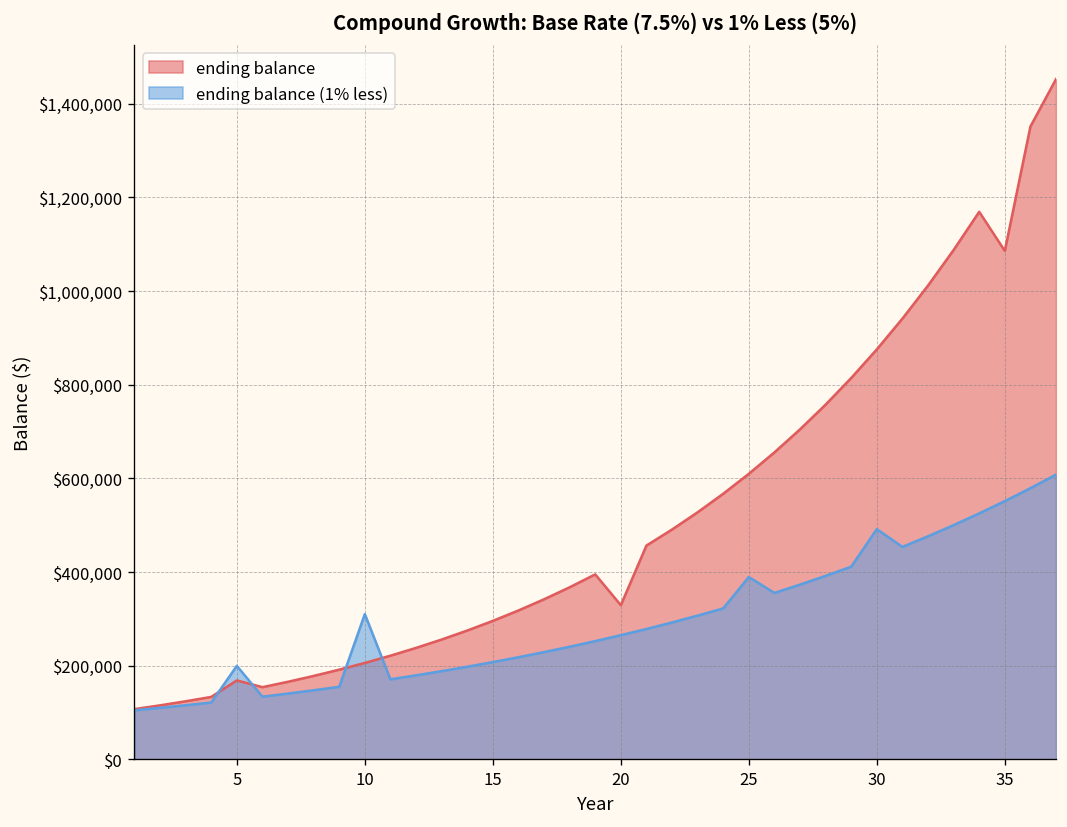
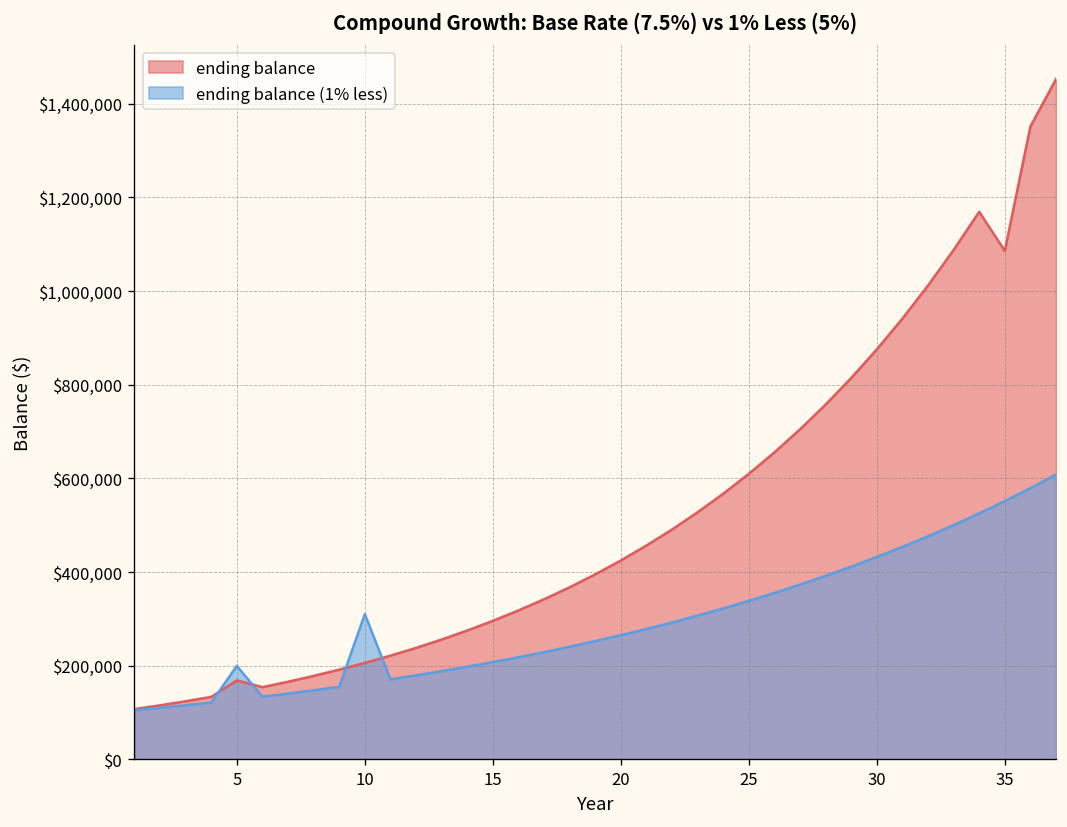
ending balance, 20: $330,000 -> $420,000
ending balance (1% less), 25: $390,000 -> $340,000
ending balance (1% less), 30: $490,000 -> $430,000
